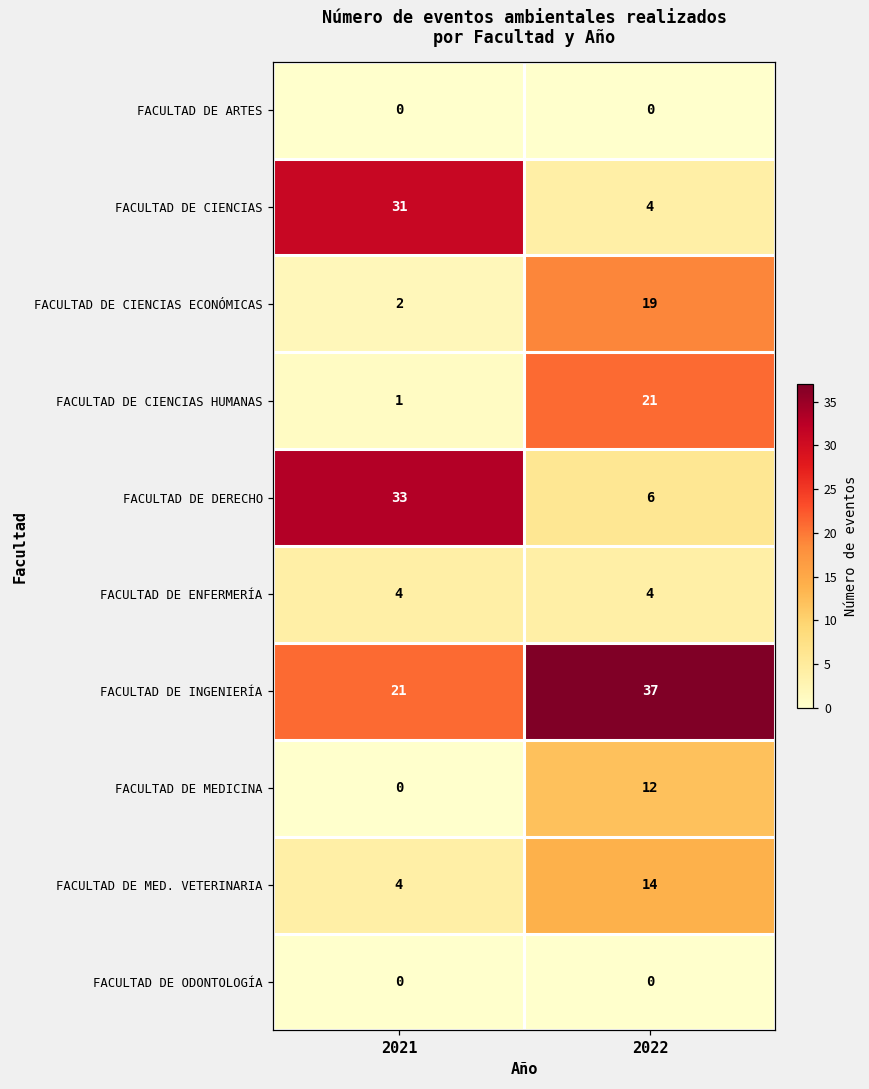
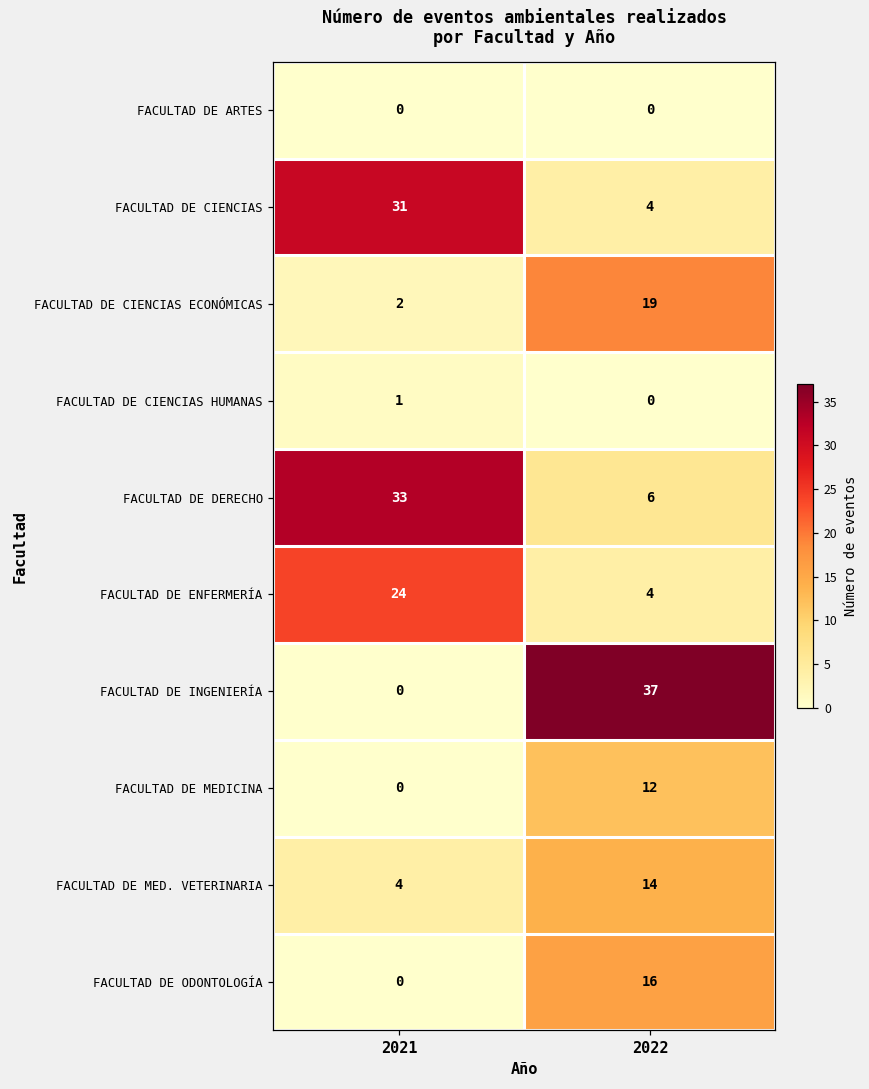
FACULTAD DE CIENCIAS HUMANAS, 2022: 21 -> 0
FACULTAD DE ENFERMERÍA, 2021: 4 -> 24
FACULTAD DE INGENIERÍA, 2021: 21 -> 0
FACULTAD DE ODONTOLOGÍA, 2022: 0 -> 16
